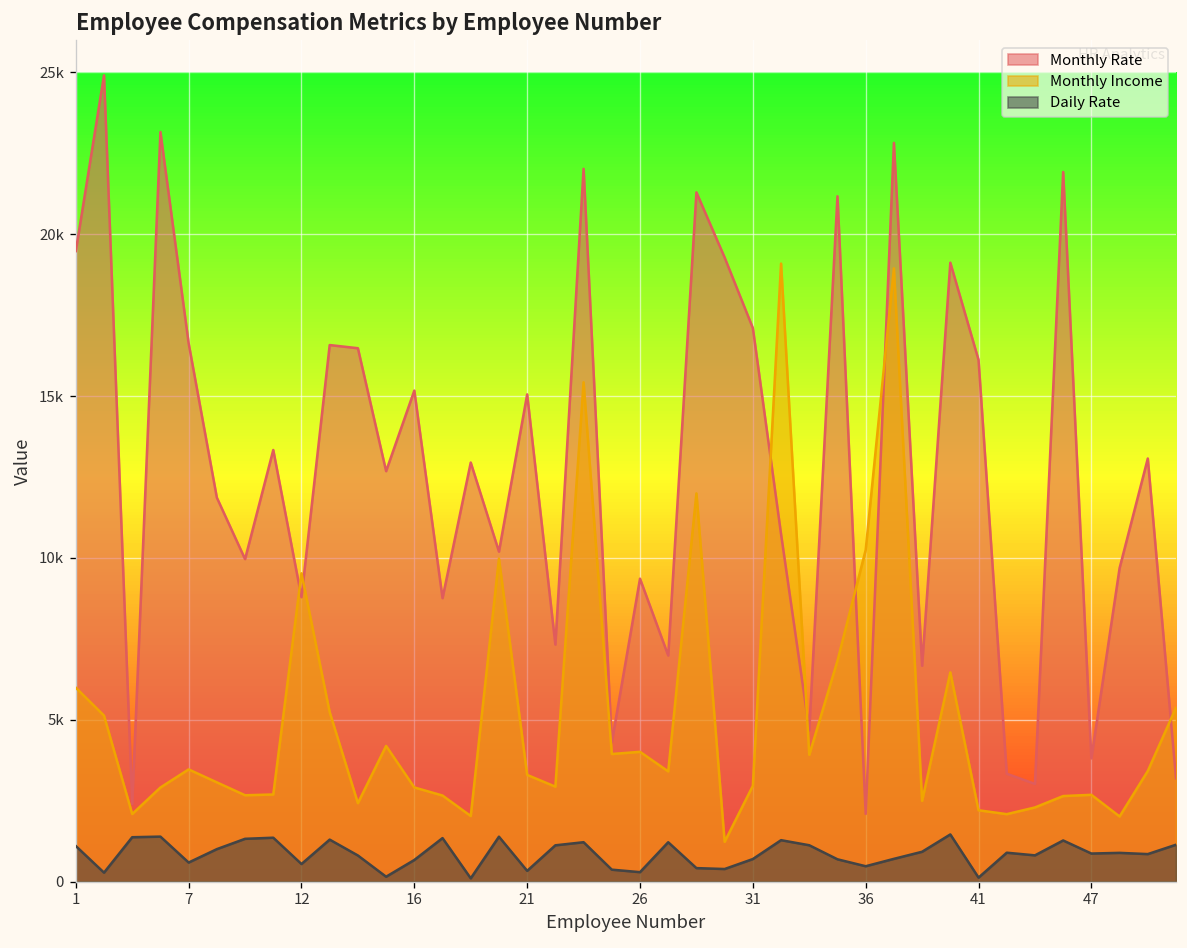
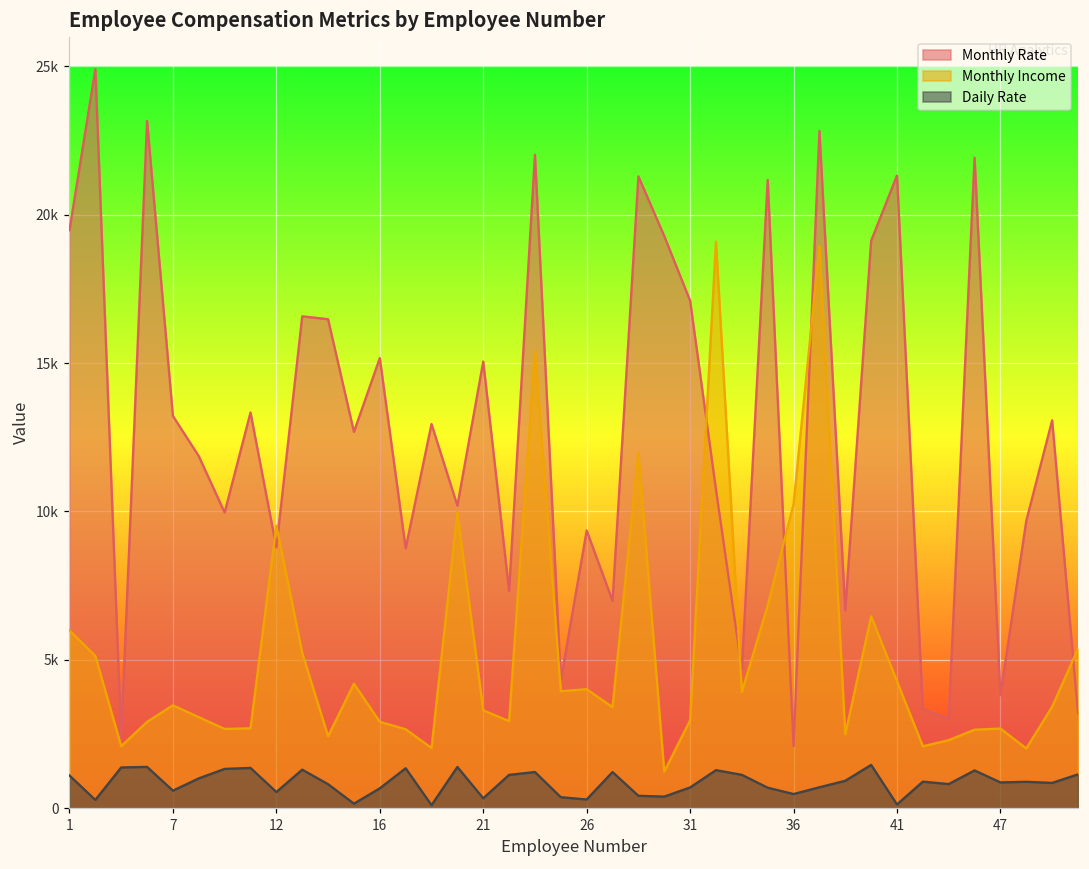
Monthly Rate, 7: 16600 -> 13200
Monthly Rate, 41: 16100 -> 21300
Monthly Income, 41: 2200 -> 4300
